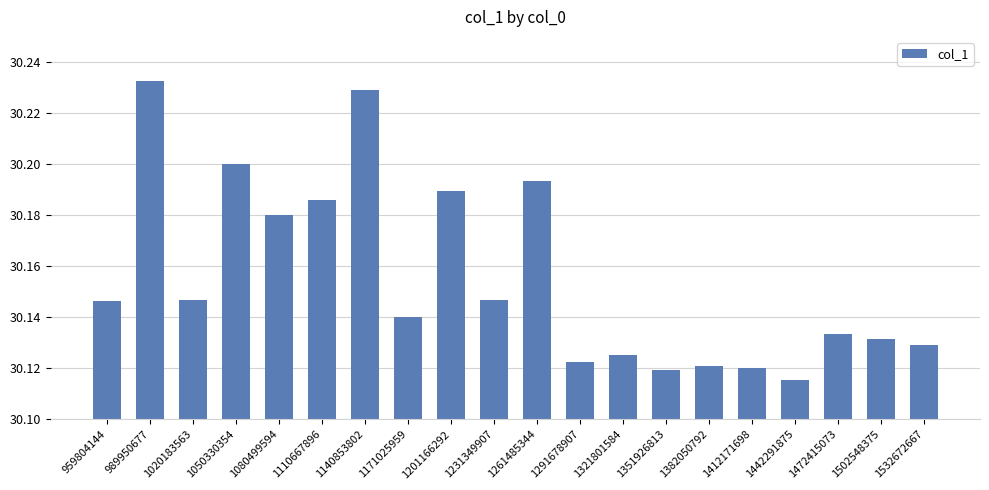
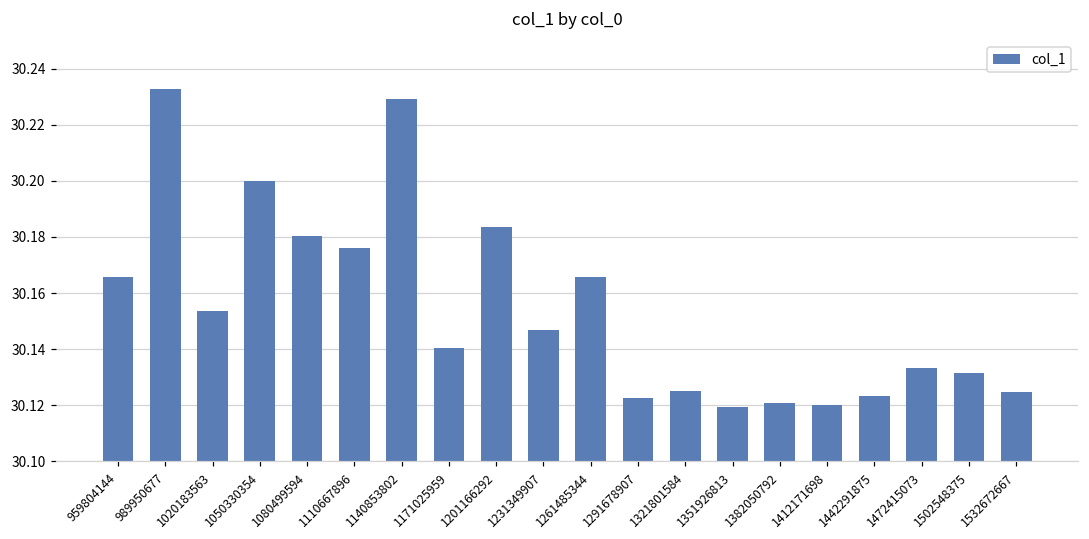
959804144: 30.147 -> 30.166
1020183563: 30.147 -> 30.153
1110667896: 30.186 -> 30.176
1201166292: 30.190 -> 30.184
1261485344: 30.194 -> 30.166
1442291875: 30.116 -> 30.123
1532672667: 30.129 -> 30.125
